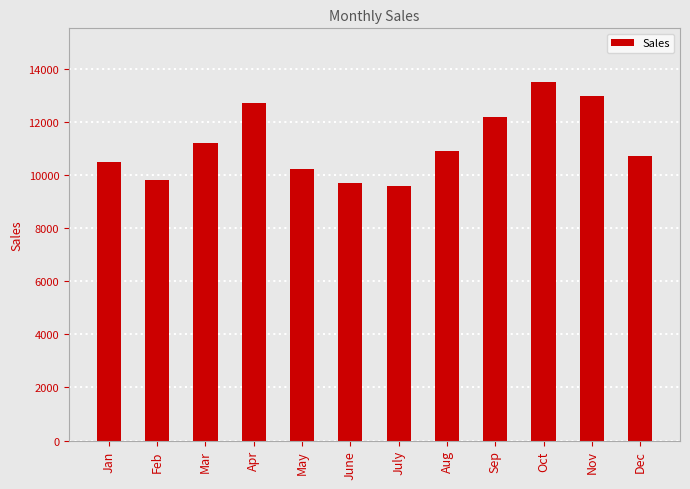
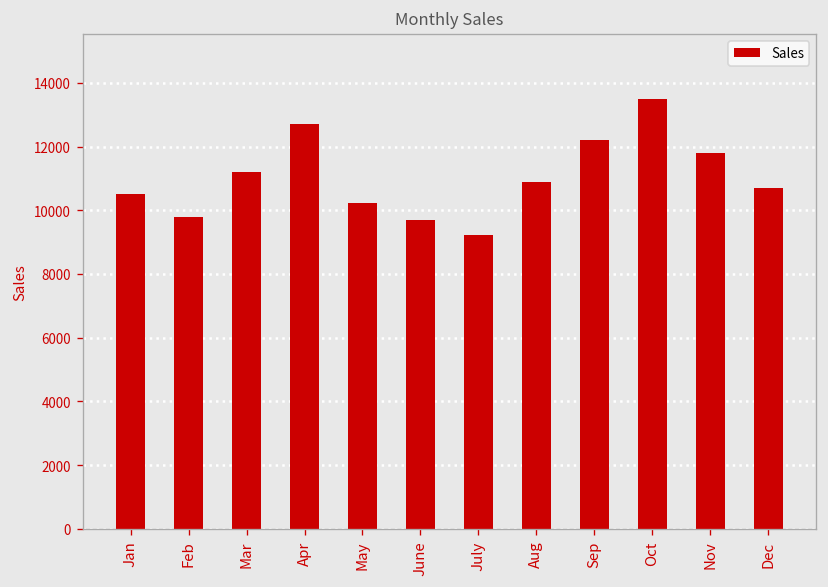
July: 9600 -> 9200
Nov: 13000 -> 11800
